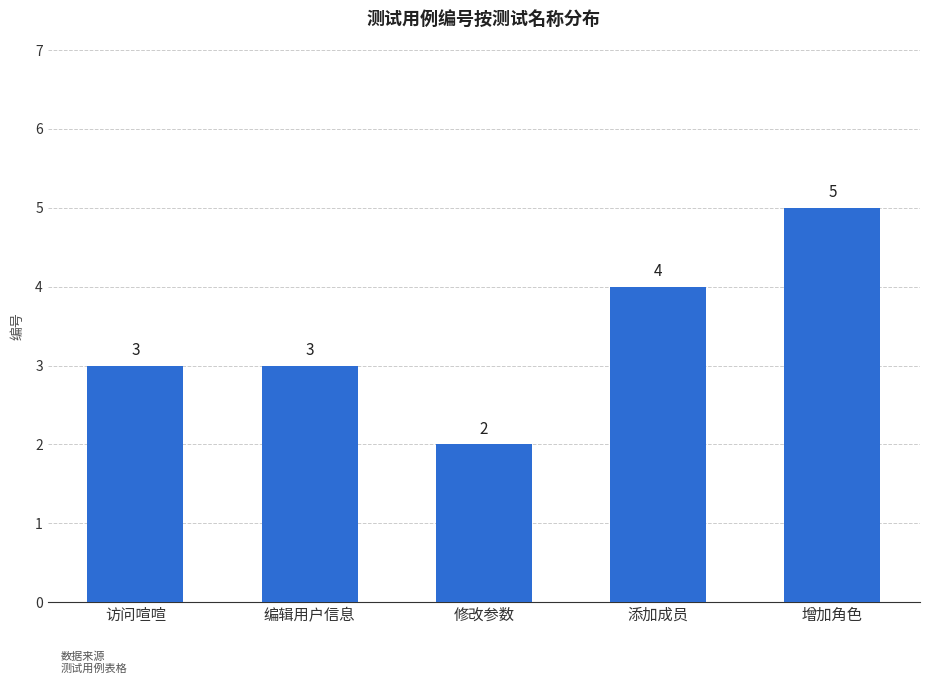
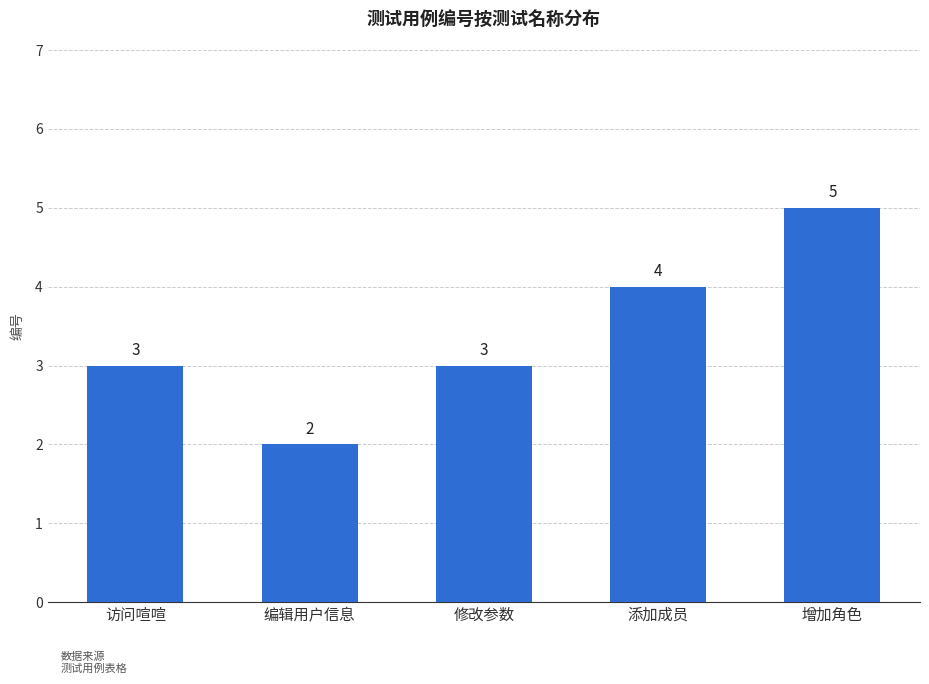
编辑用户信息: 3 -> 2
修改参数: 2 -> 3
